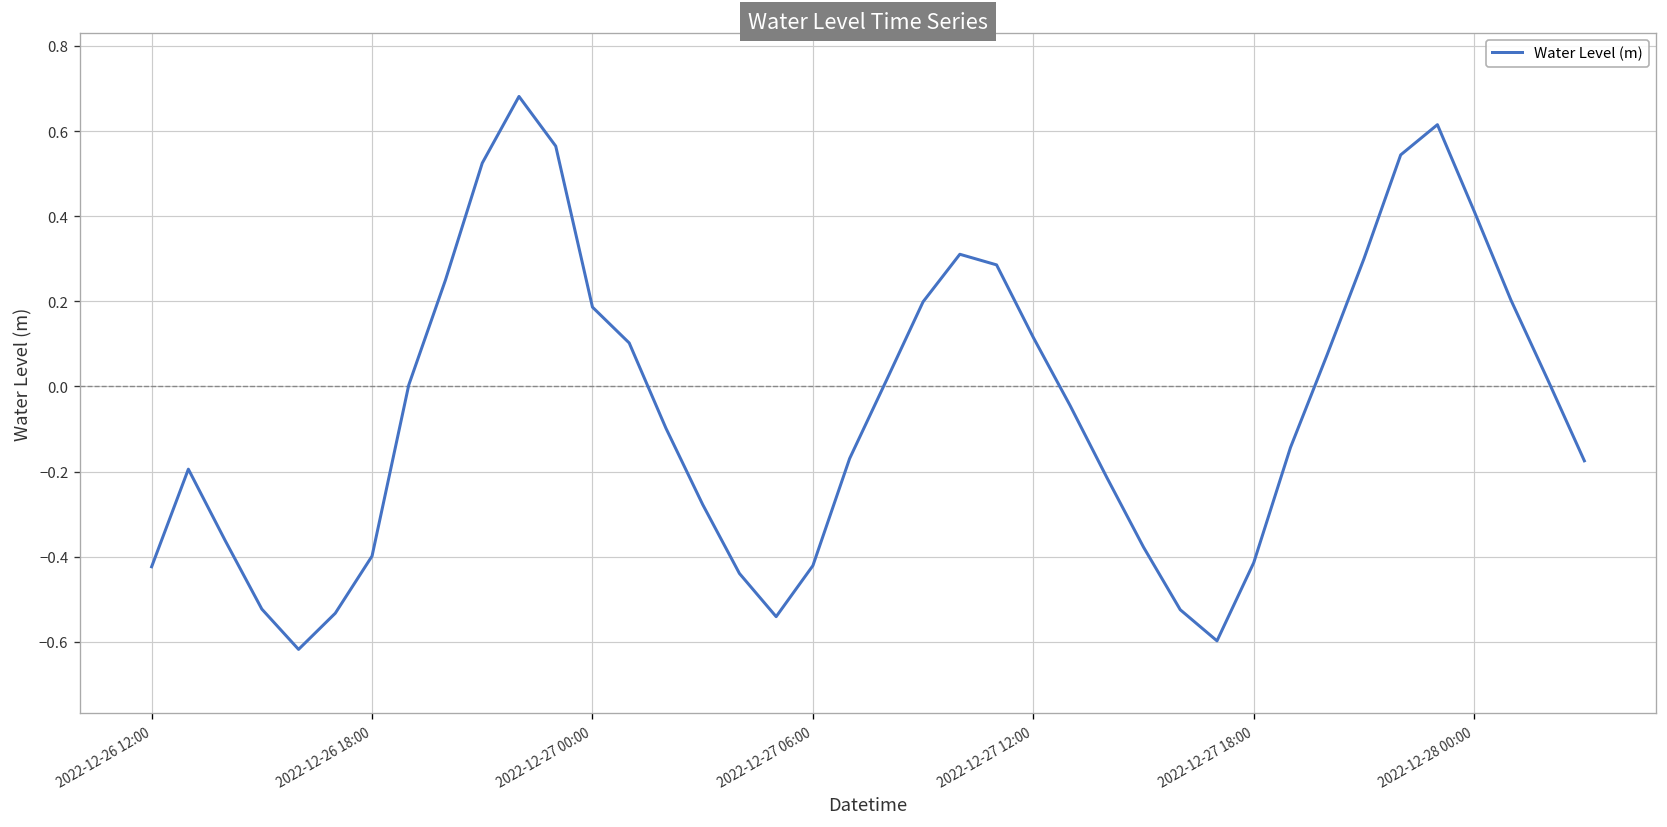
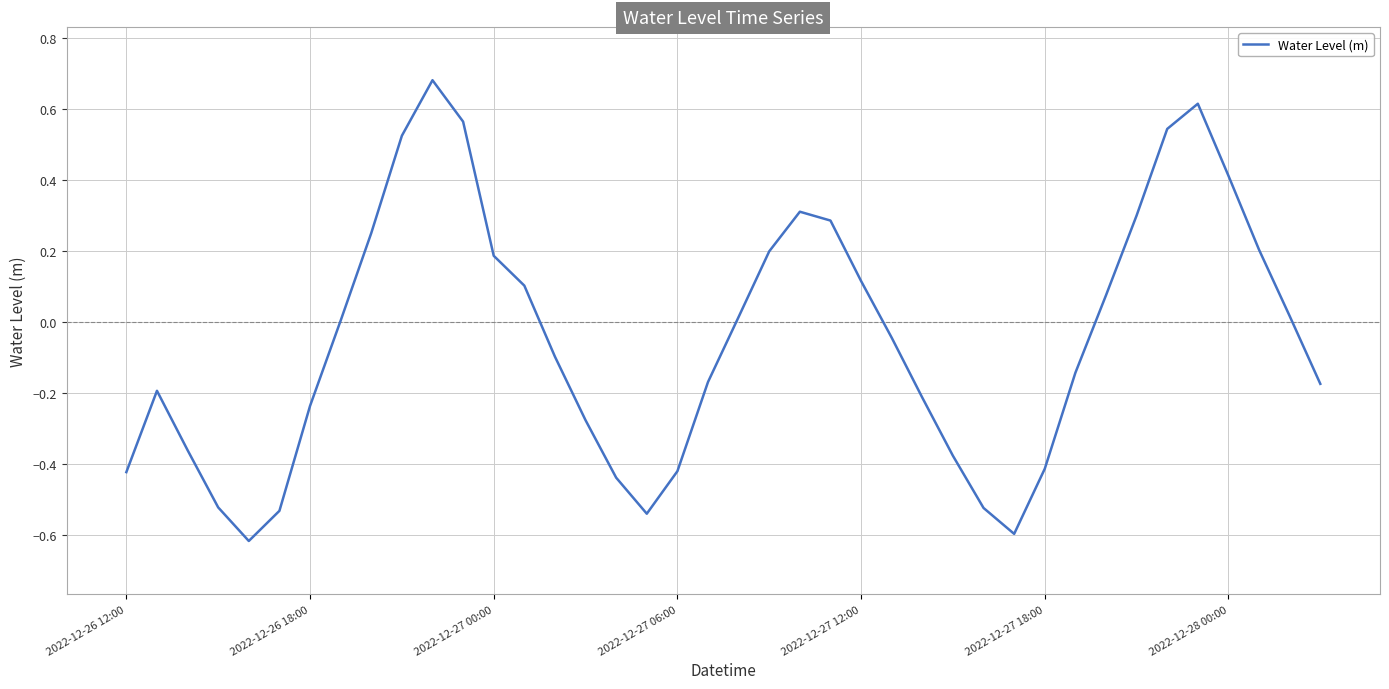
2022-12-26 18:00: -0.40 -> -0.24
